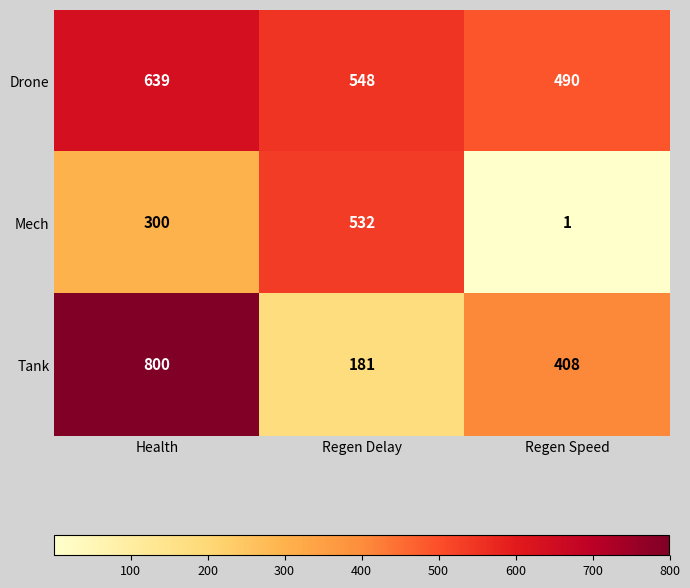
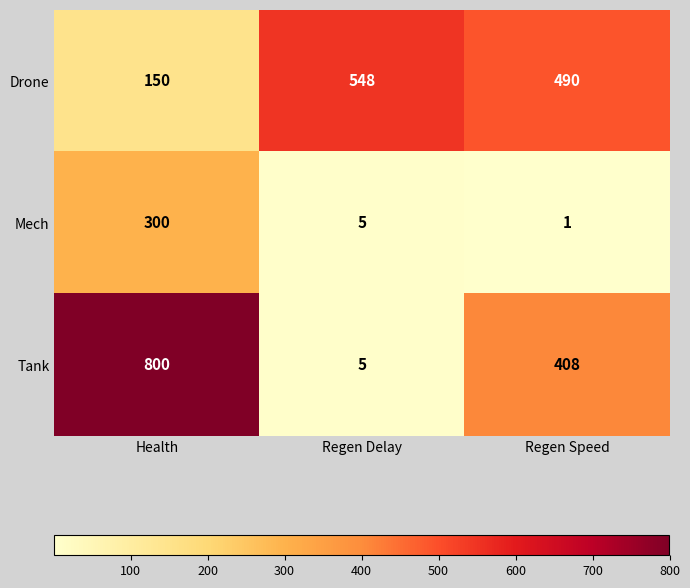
Drone, Health: 639 -> 150
Mech, Regen Delay: 532 -> 5
Tank, Regen Delay: 181 -> 5
